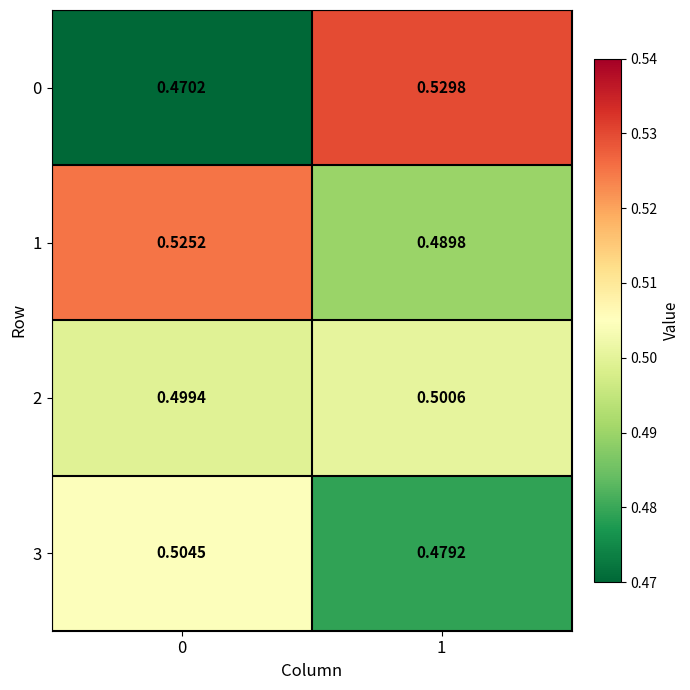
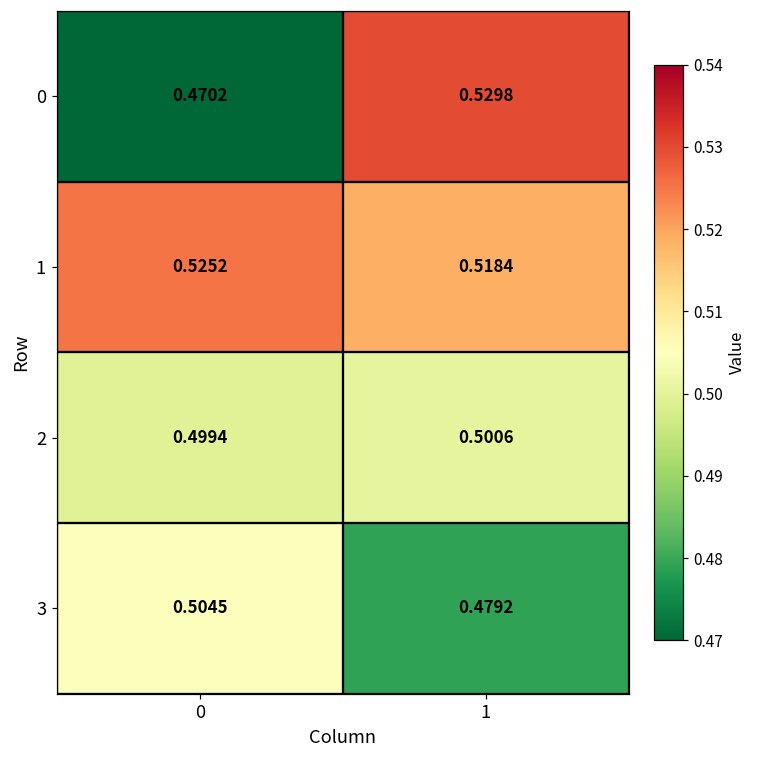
1, 1: 0.4898 -> 0.5184
